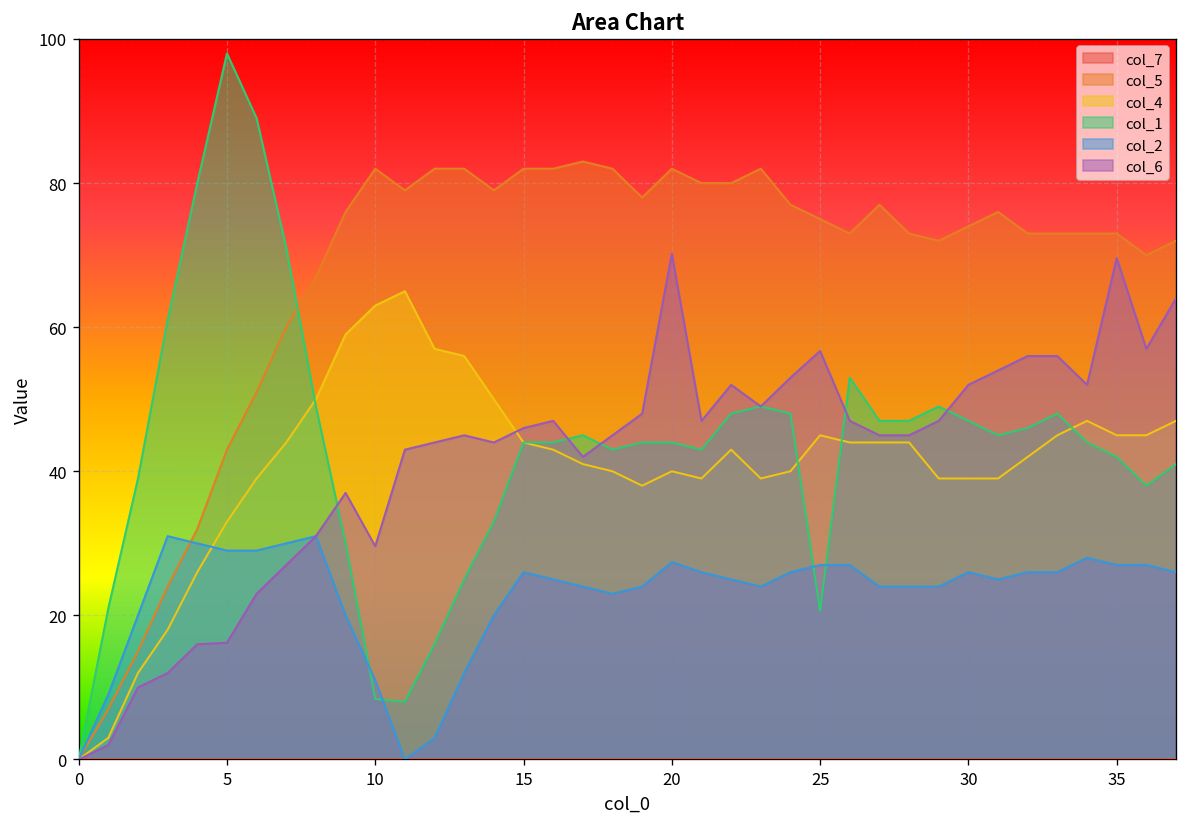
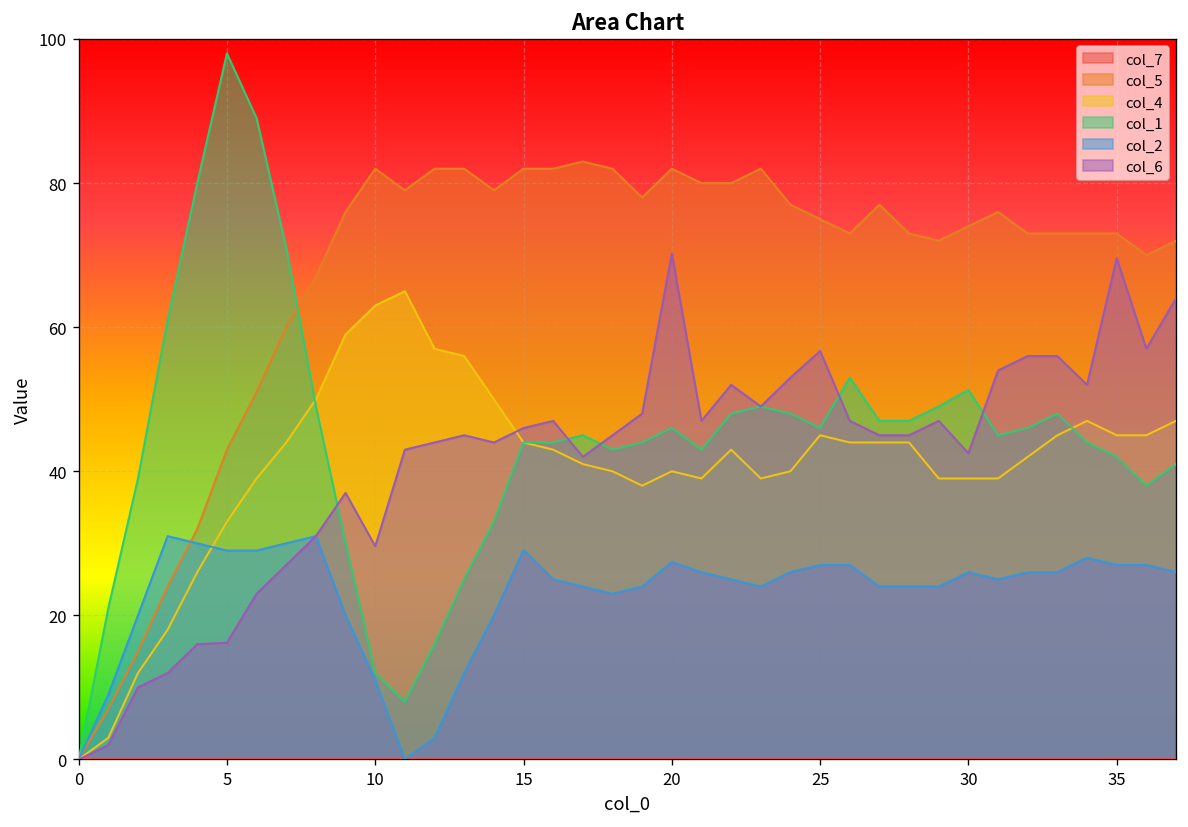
col_1, 10: 8 -> 12
col_2, 15: 26 -> 29
col_1, 20: 44 -> 46
col_1, 25: 21 -> 46
col_1, 30: 47 -> 51
col_6, 30: 52 -> 43
